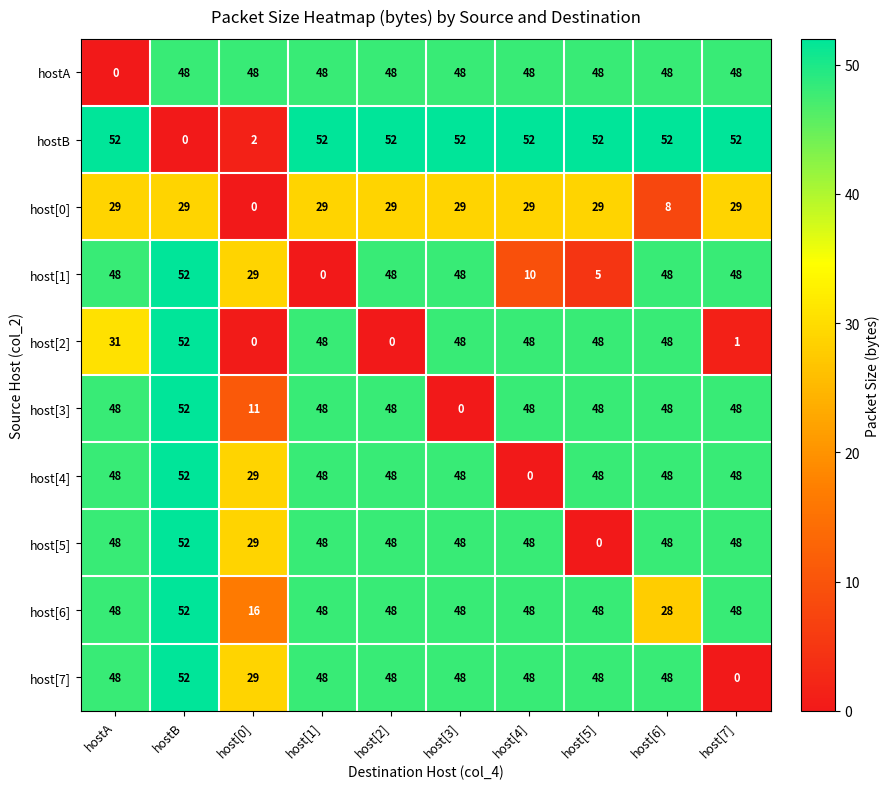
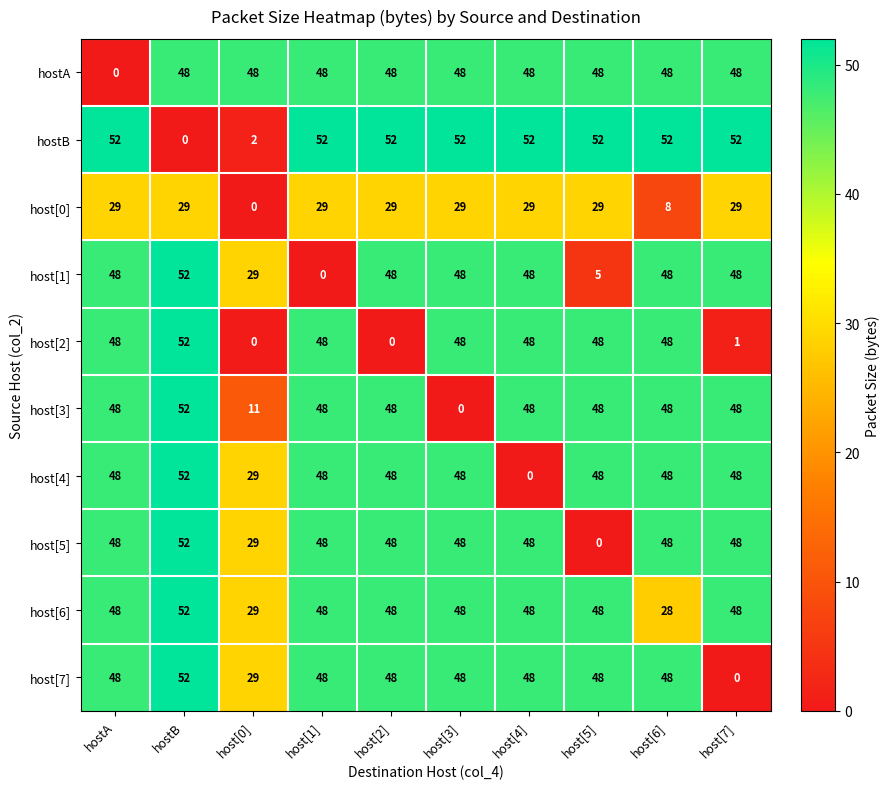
host[1], host[4]: 10 -> 48
host[2], hostA: 31 -> 48
host[6], host[0]: 16 -> 29
